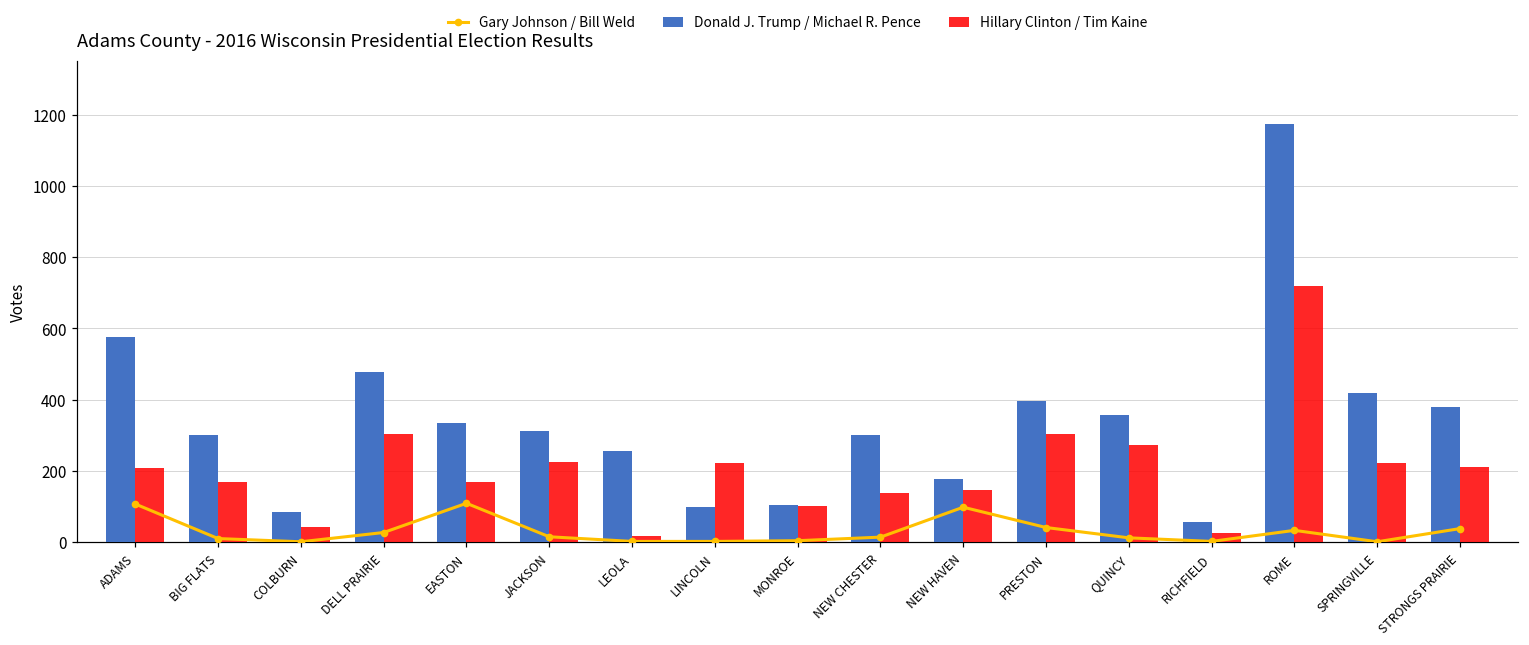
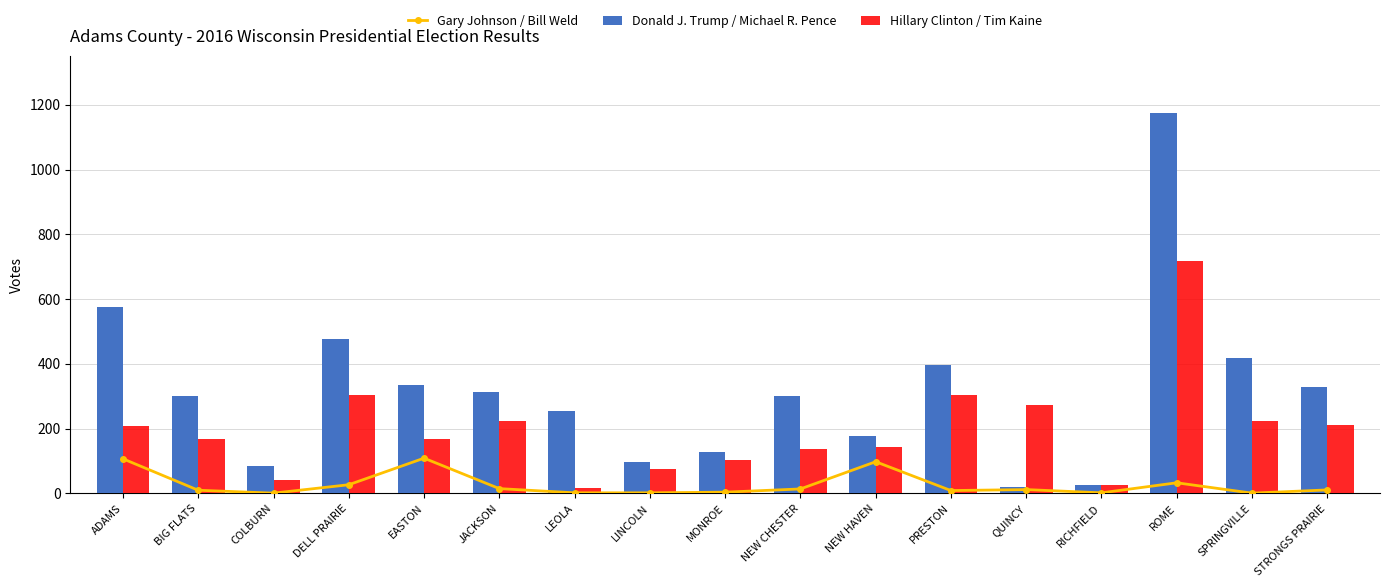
Hillary Clinton / Tim Kaine, LINCOLN: 220 -> 80
Donald J. Trump / Michael R. Pence, MONROE: 100 -> 130
Gary Johnson / Bill Weld, PRESTON: 40 -> 10
Donald J. Trump / Michael R. Pence, QUINCY: 360 -> 20
Donald J. Trump / Michael R. Pence, RICHFIELD: 60 -> 30
Donald J. Trump / Michael R. Pence, STRONGS PRAIRIE: 380 -> 330
Gary Johnson / Bill Weld, STRONGS PRAIRIE: 40 -> 10
